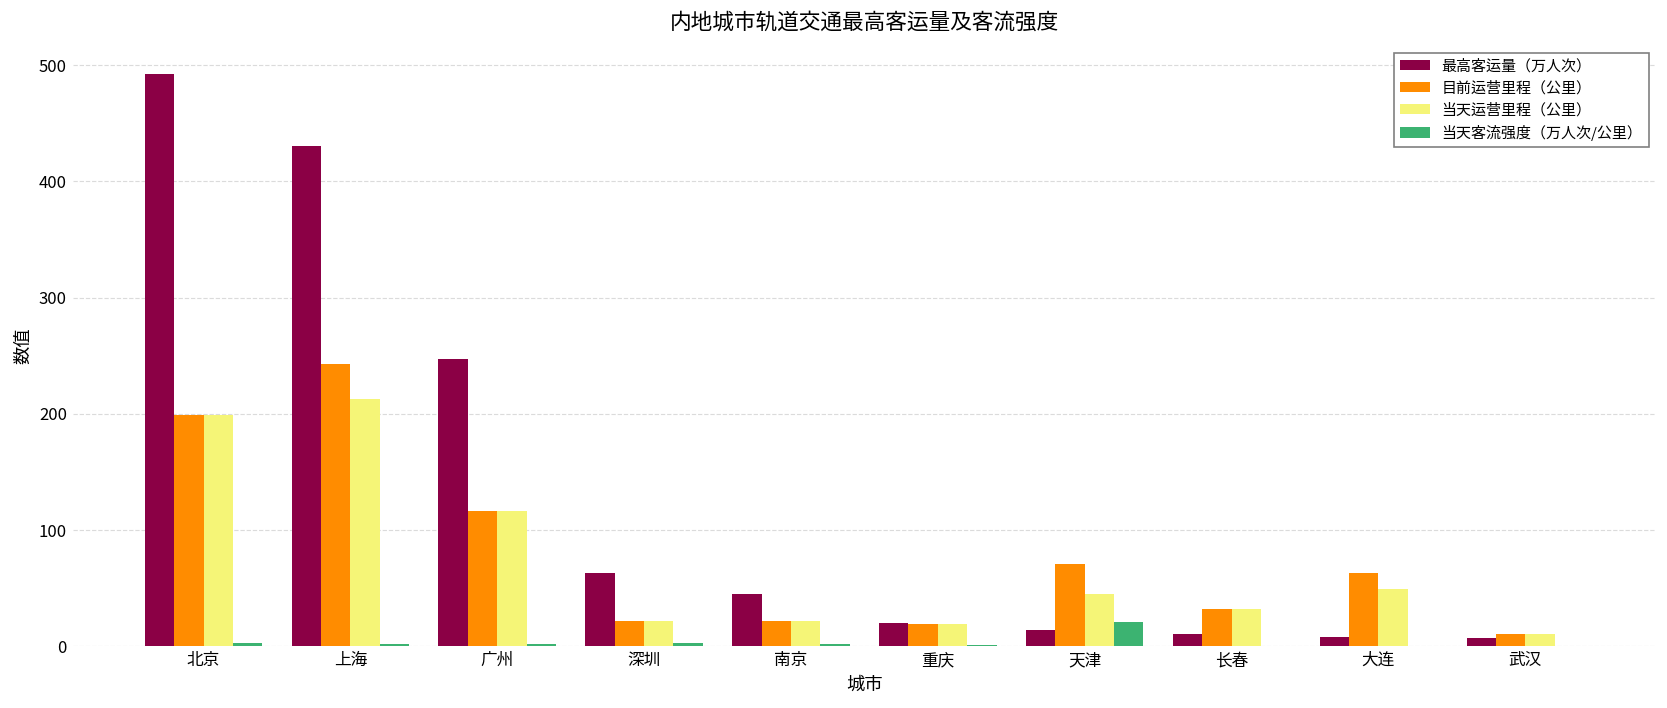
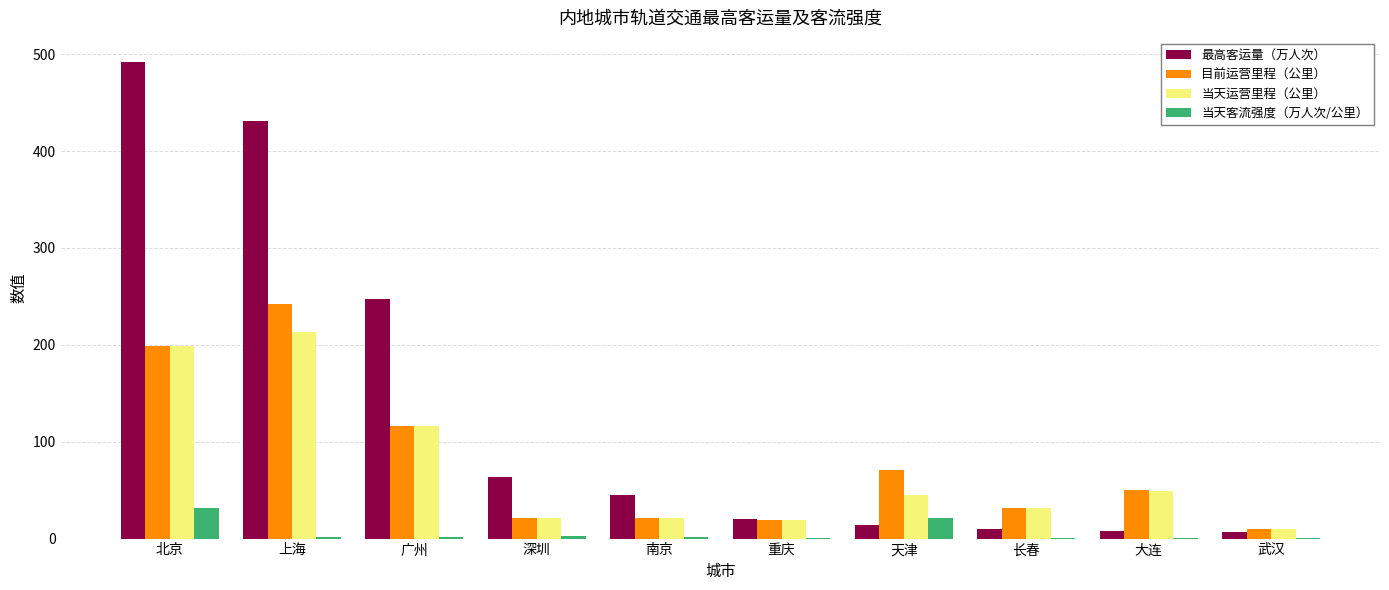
当天客流强度（万人次/公里）, 北京: 0 -> 30
目前运营里程（公里）, 大连: 60 -> 50
